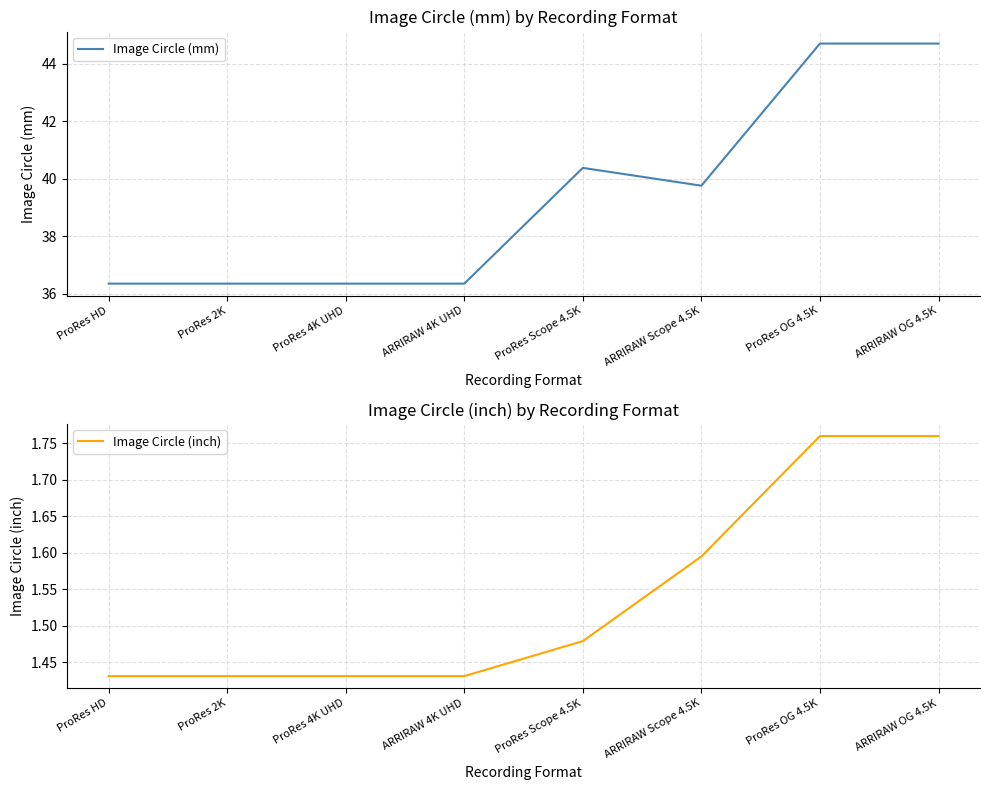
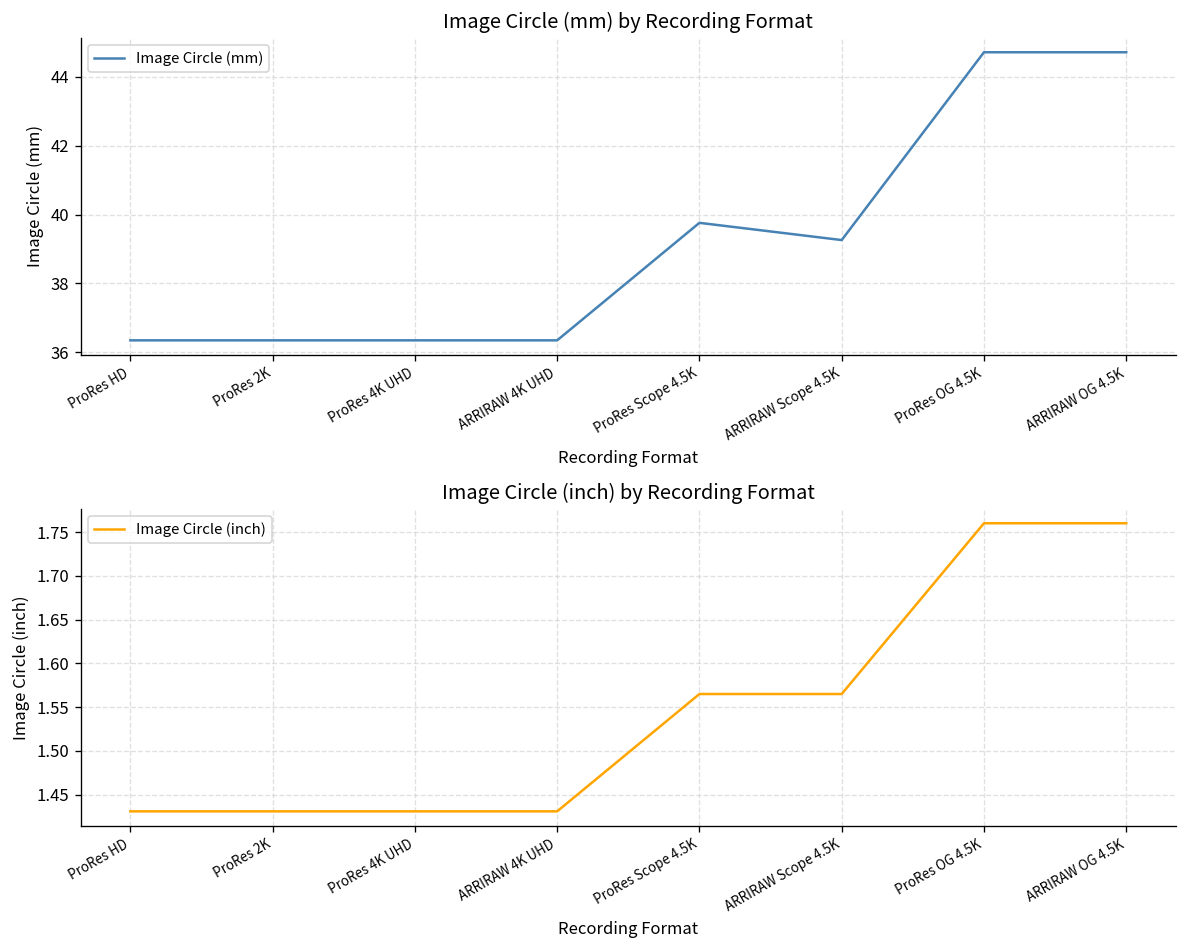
Image Circle (mm) by Recording Format, ProRes Scope 4.5K: 40.4 -> 39.8
Image Circle (mm) by Recording Format, ARRIRAW Scope 4.5K: 39.8 -> 39.3
Image Circle (inch) by Recording Format, ProRes Scope 4.5K: 1.48 -> 1.57
Image Circle (inch) by Recording Format, ARRIRAW Scope 4.5K: 1.60 -> 1.57
